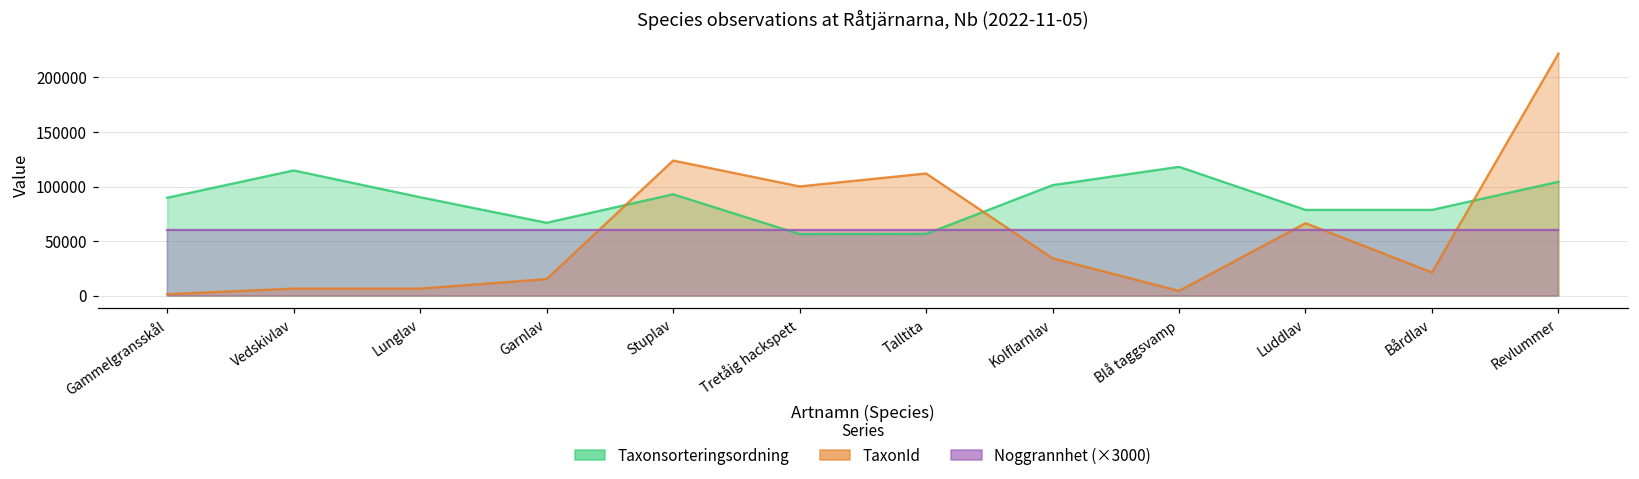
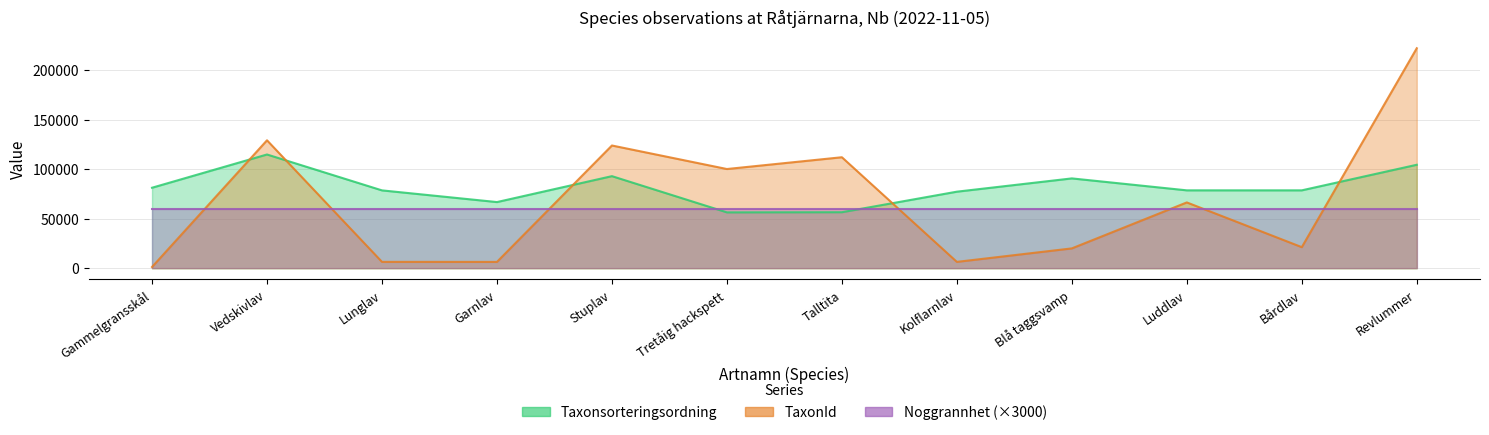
Taxonsorteringsordning, Gammelgransskål: 90000 -> 80000
TaxonId, Vedskivlav: 10000 -> 130000
Taxonsorteringsordning, Lunglav: 90000 -> 80000
TaxonId, Garnlav: 20000 -> 10000
Taxonsorteringsordning, Kolflarnlav: 100000 -> 80000
TaxonId, Kolflarnlav: 30000 -> 10000
Taxonsorteringsordning, Blå taggsvamp: 120000 -> 90000
TaxonId, Blå taggsvamp: 0 -> 20000
